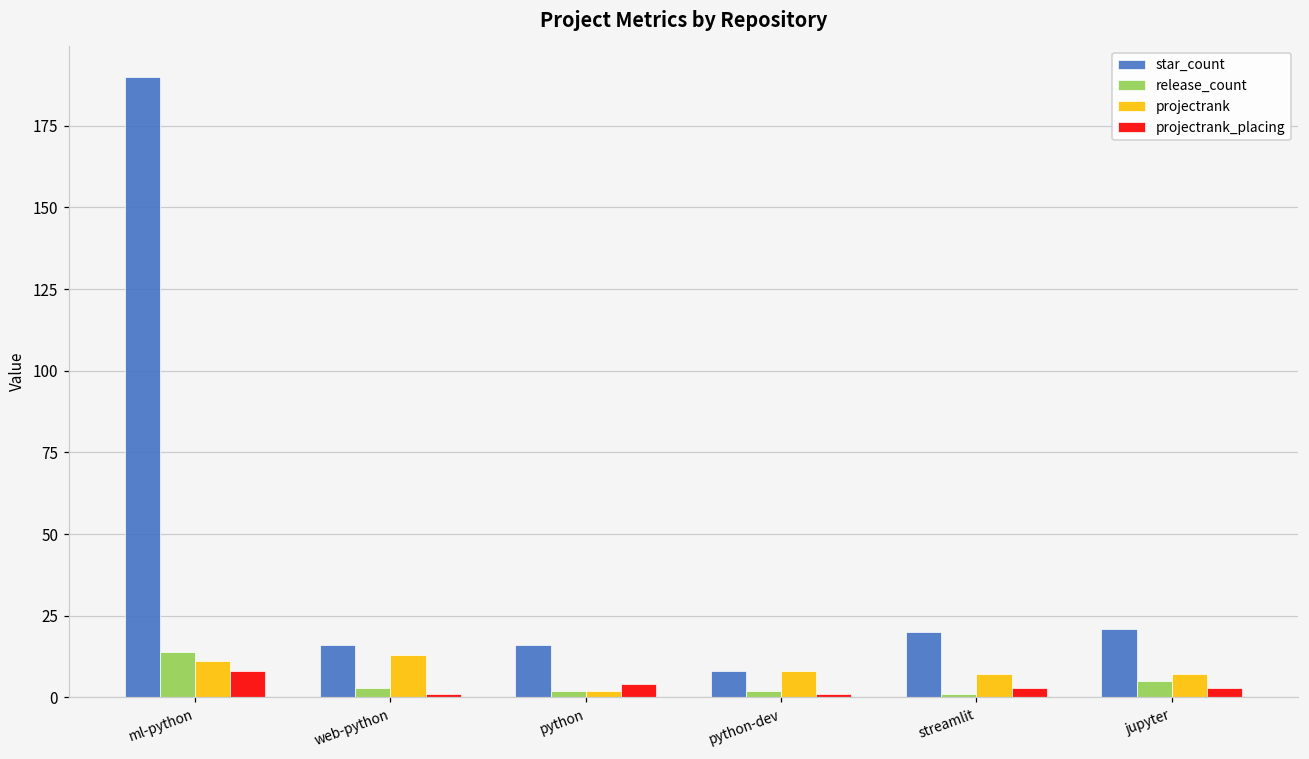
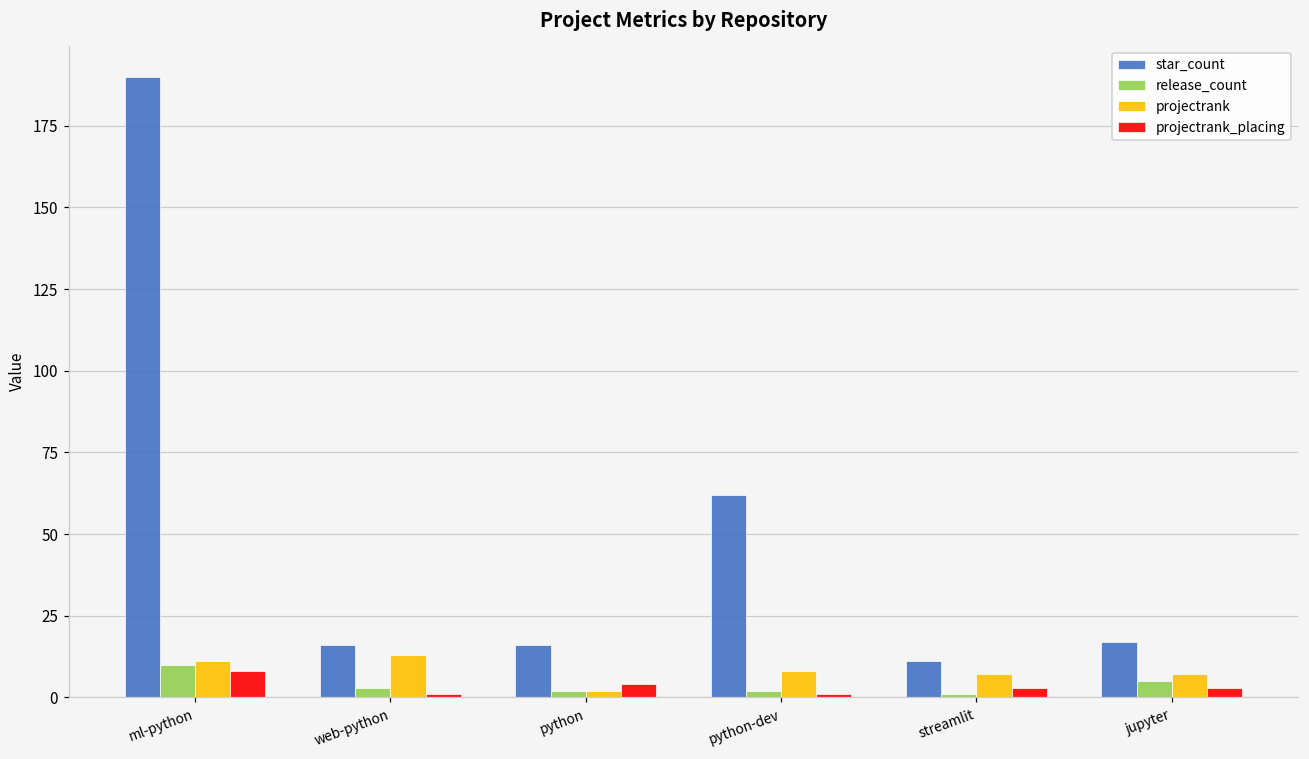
release_count, ml-python: 14 -> 10
star_count, python-dev: 8 -> 62
star_count, streamlit: 20 -> 11
star_count, jupyter: 21 -> 17
